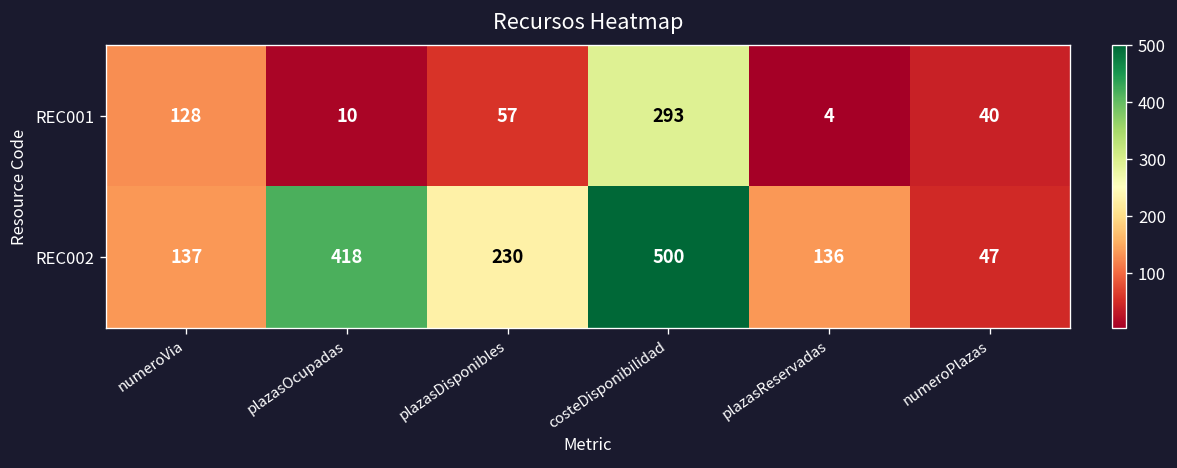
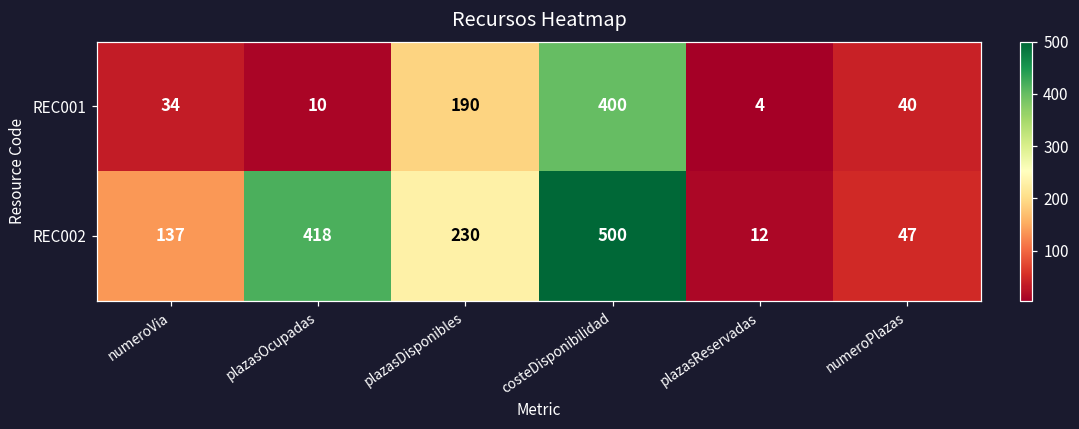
REC001, numeroVia: 128 -> 34
REC001, plazasDisponibles: 57 -> 190
REC001, costeDisponibilidad: 293 -> 400
REC002, plazasReservadas: 136 -> 12
